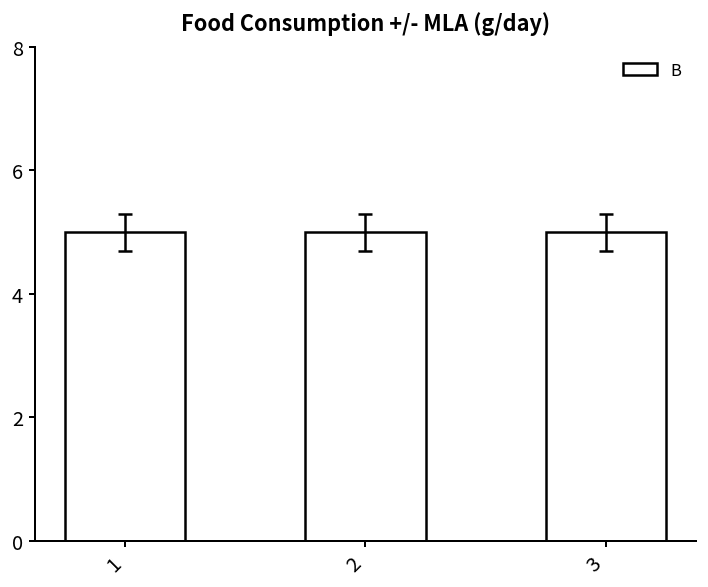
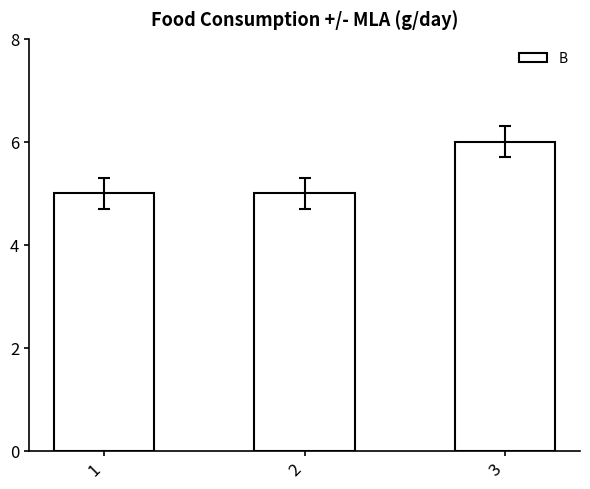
B, 3: 5 -> 6
